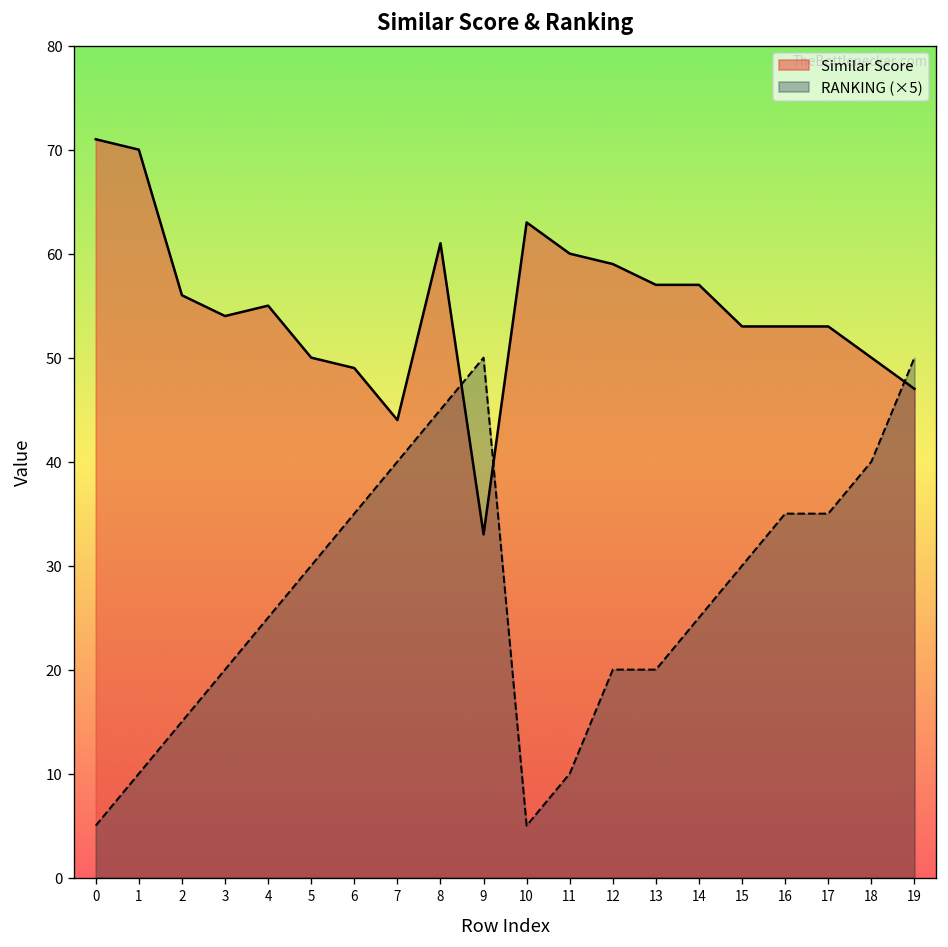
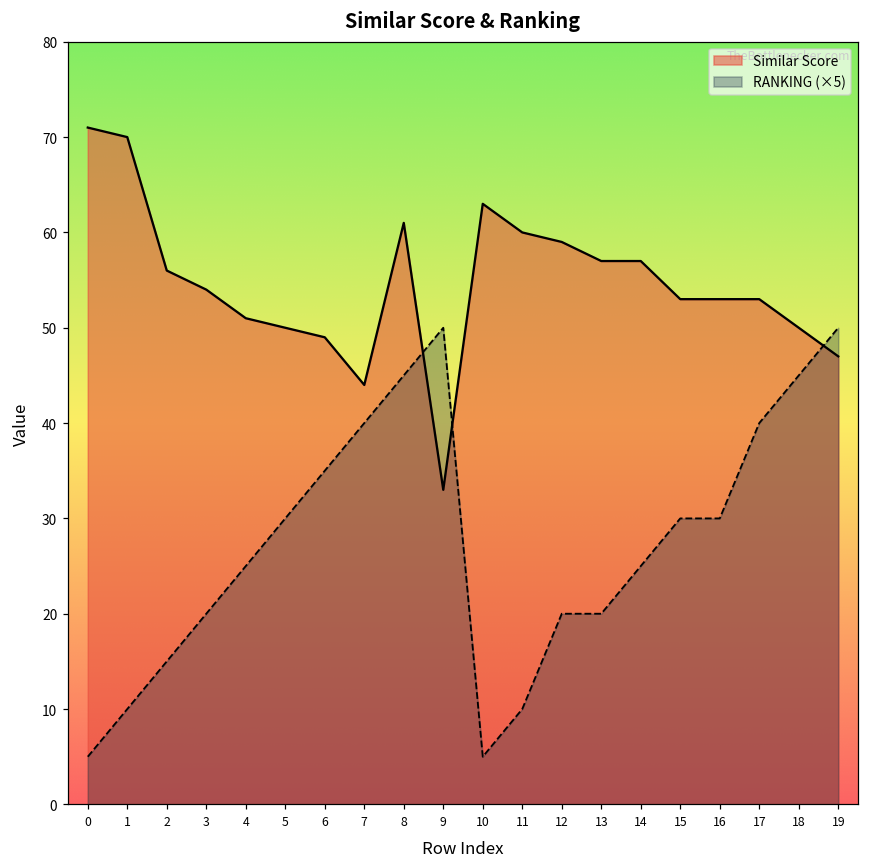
Similar Score, 4: 55 -> 51
RANKING (×5), 16: 35 -> 30
RANKING (×5), 17: 35 -> 40
RANKING (×5), 18: 40 -> 45
